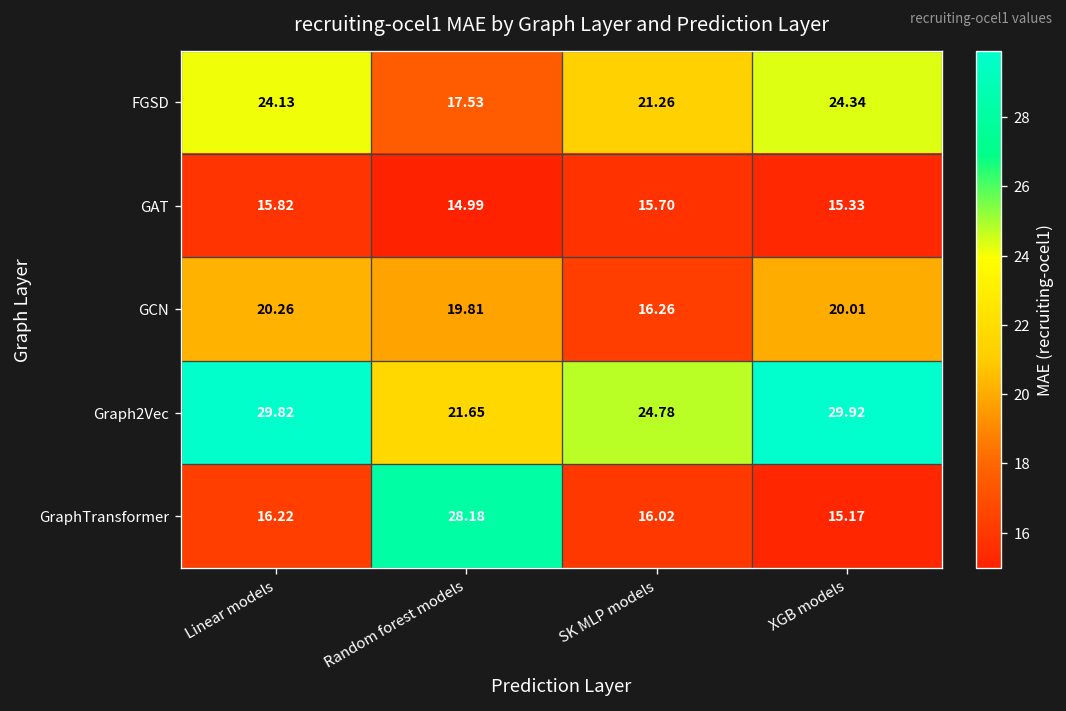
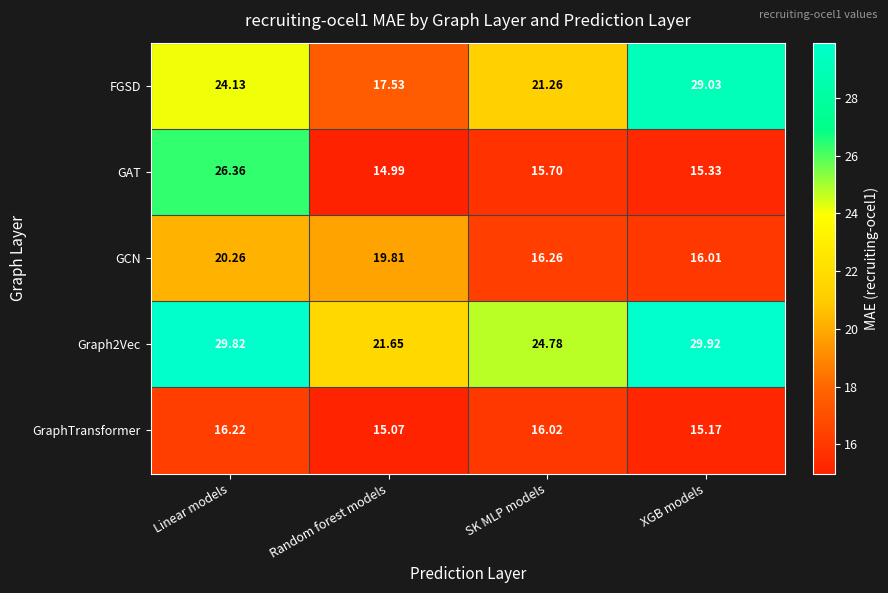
FGSD, XGB models: 24.34 -> 29.03
GAT, Linear models: 15.82 -> 26.36
GCN, XGB models: 20.01 -> 16.01
GraphTransformer, Random forest models: 28.18 -> 15.07
